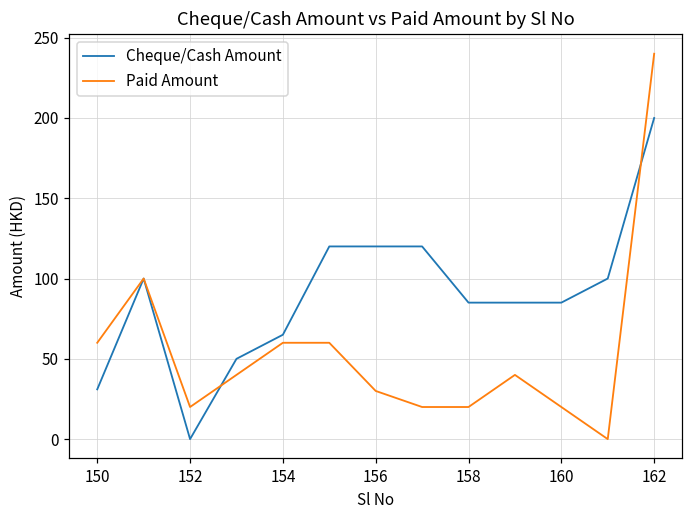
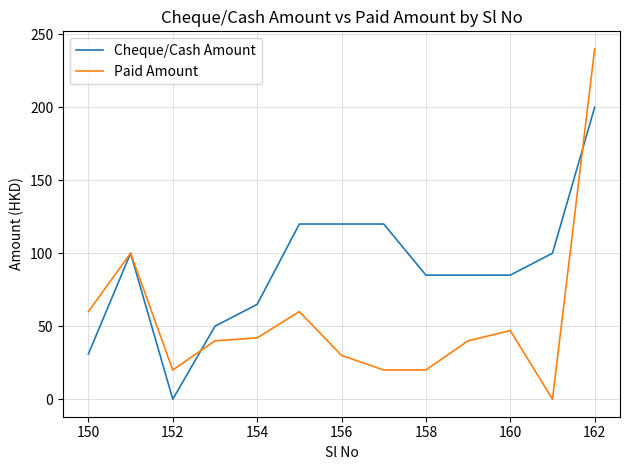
Paid Amount, 154: 60 -> 42
Paid Amount, 160: 20 -> 47
